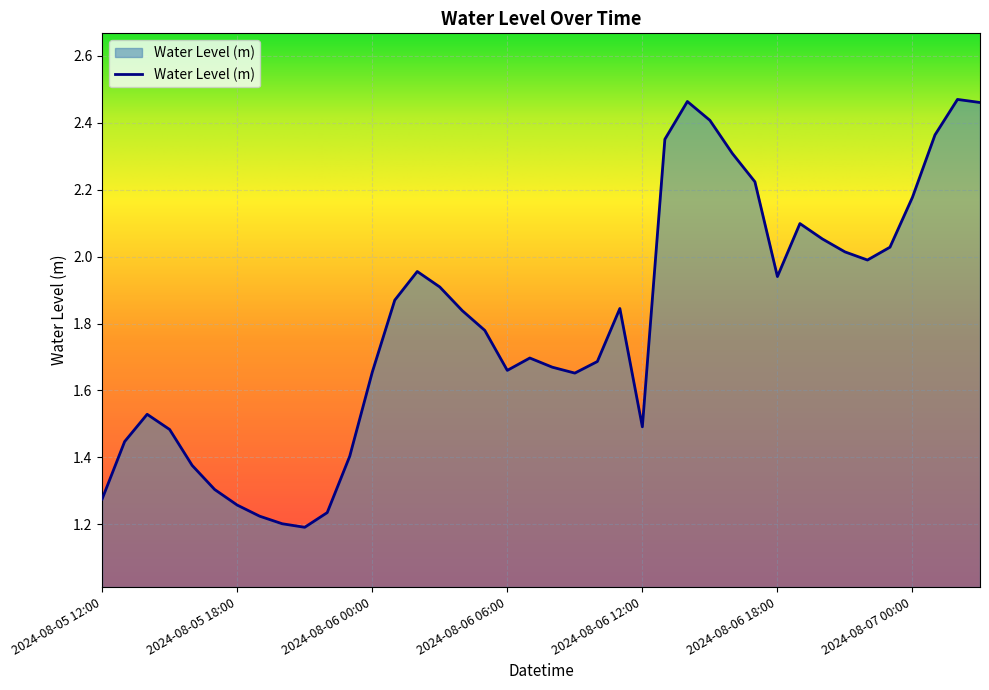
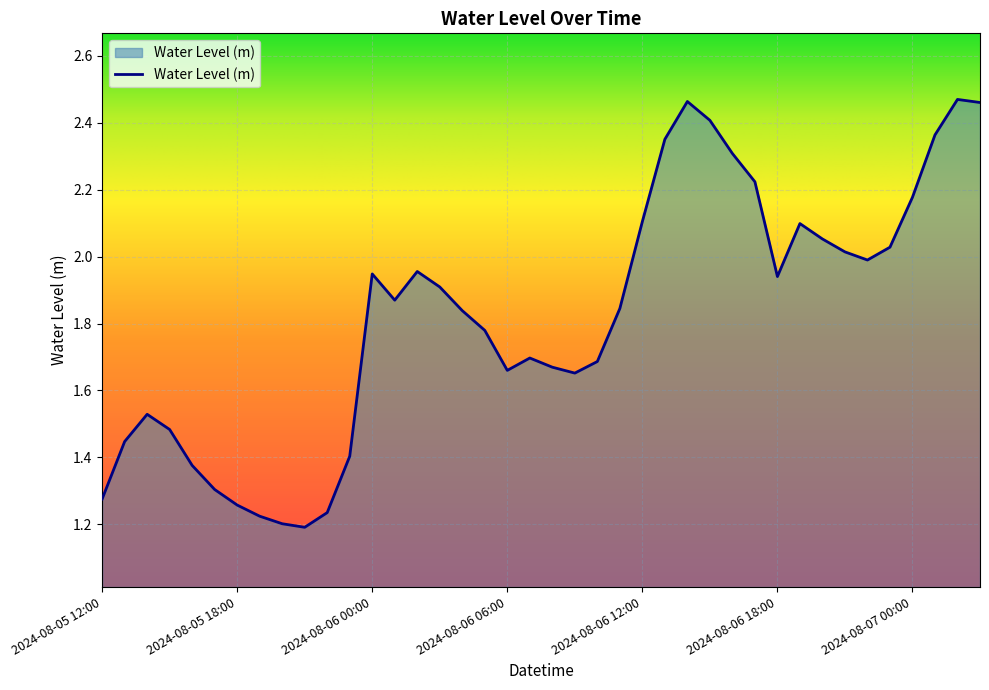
2024-08-06 00:00: 1.65 -> 1.95
2024-08-06 12:00: 1.49 -> 2.10
